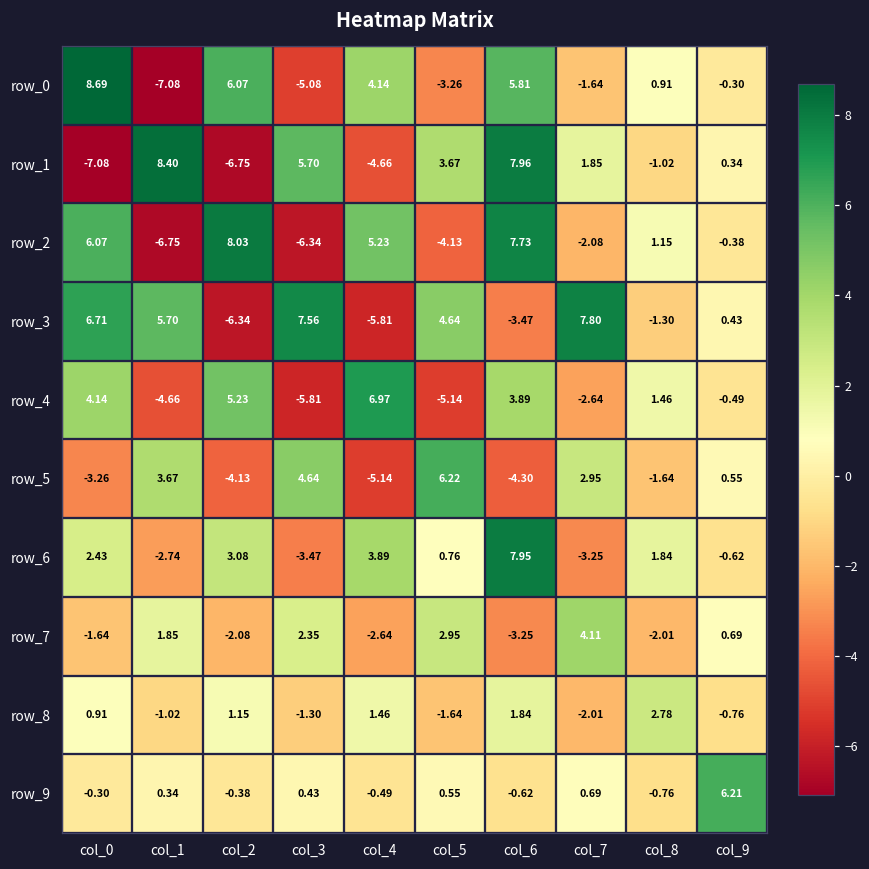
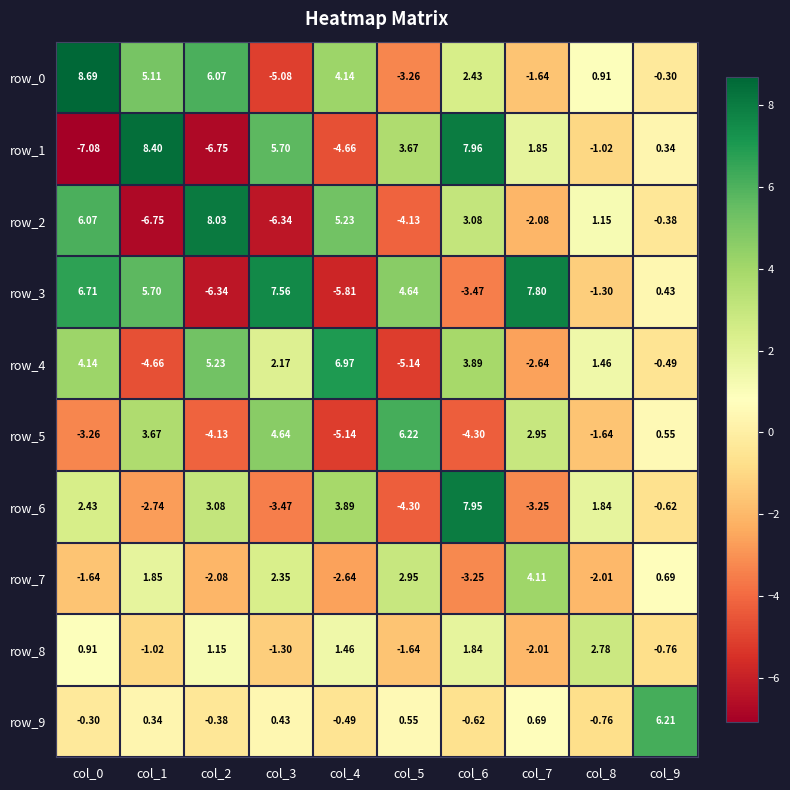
row_0, col_1: -7.08 -> 5.11
row_0, col_6: 5.81 -> 2.43
row_2, col_6: 7.73 -> 3.08
row_4, col_3: -5.81 -> 2.17
row_6, col_5: 0.76 -> -4.30
